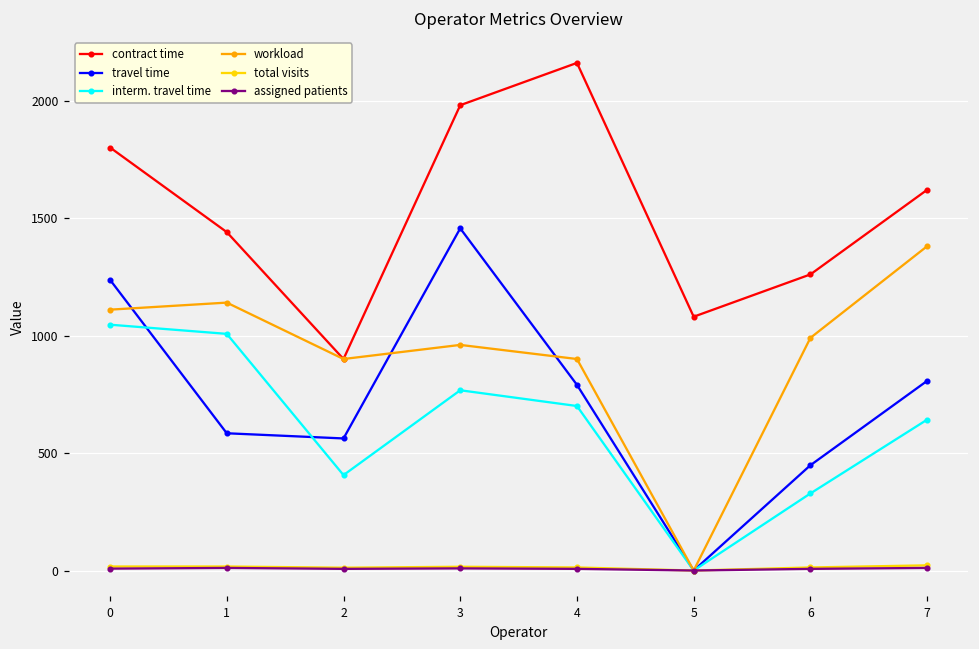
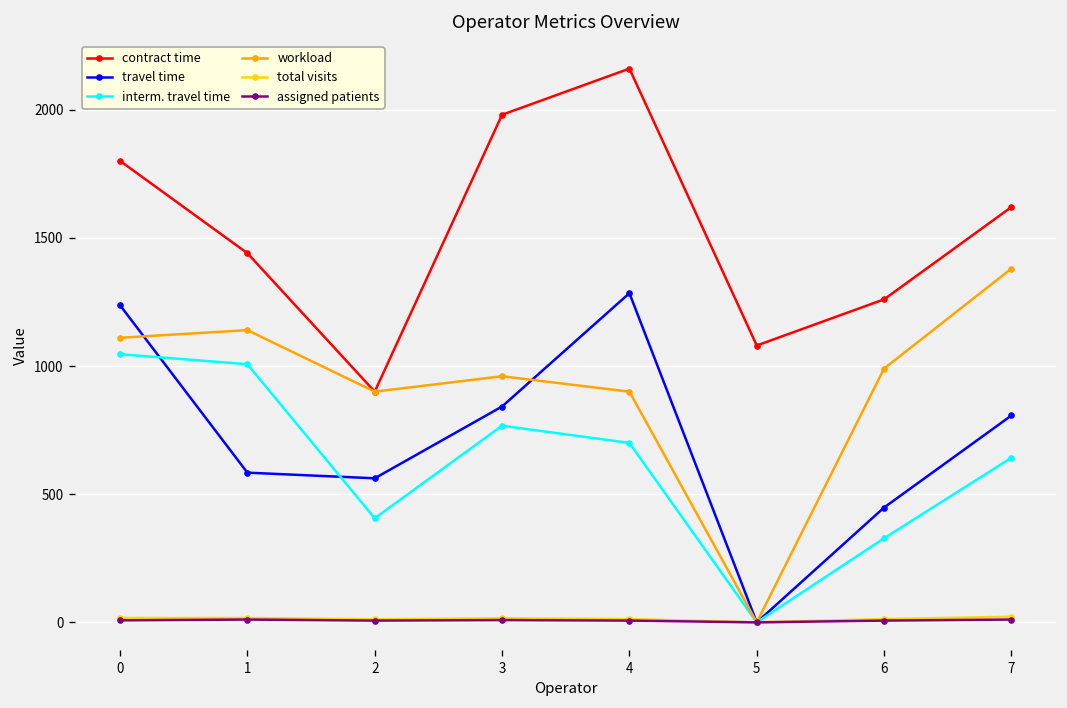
travel time, 3: 1460 -> 840
travel time, 4: 790 -> 1280
